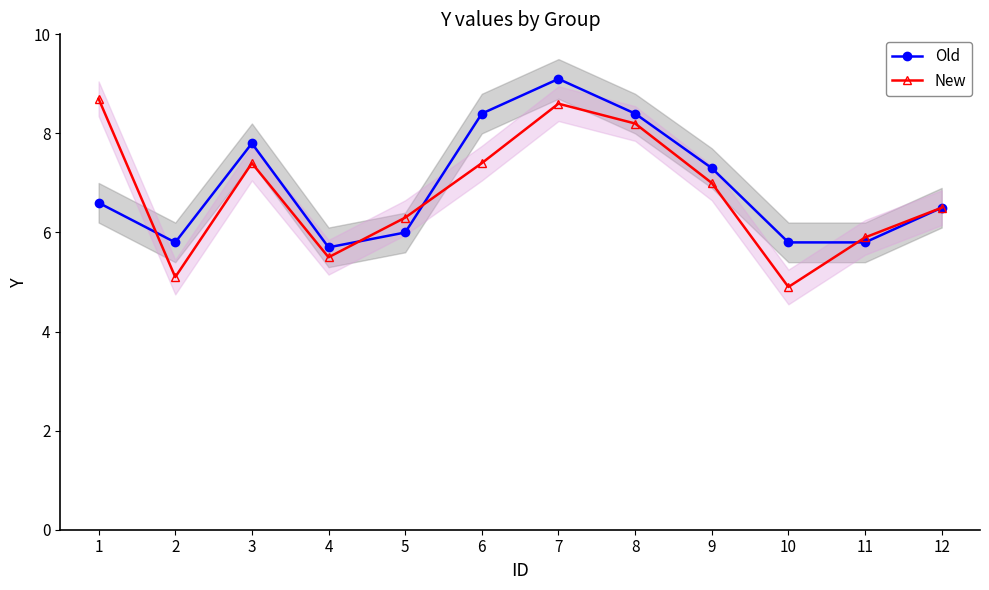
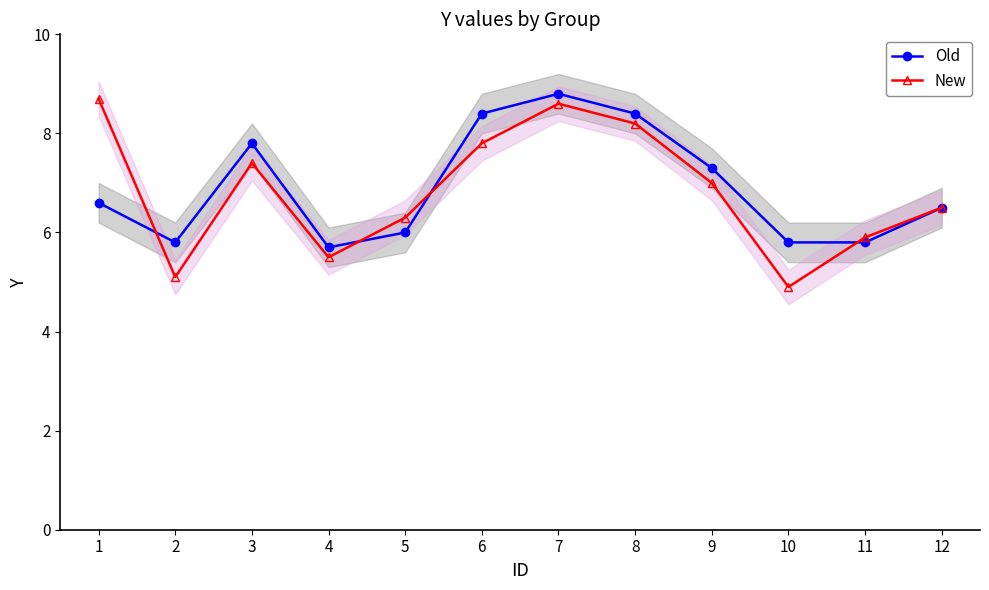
New, 6: 7.4 -> 7.8
Old, 7: 9.1 -> 8.8
